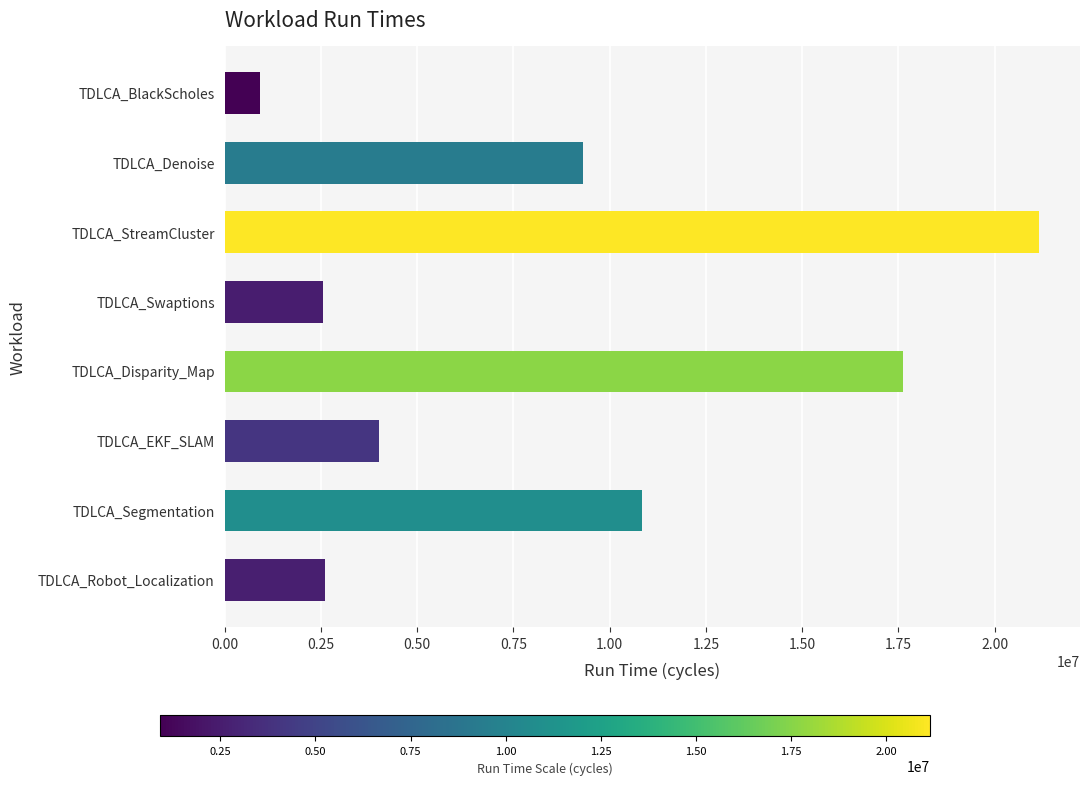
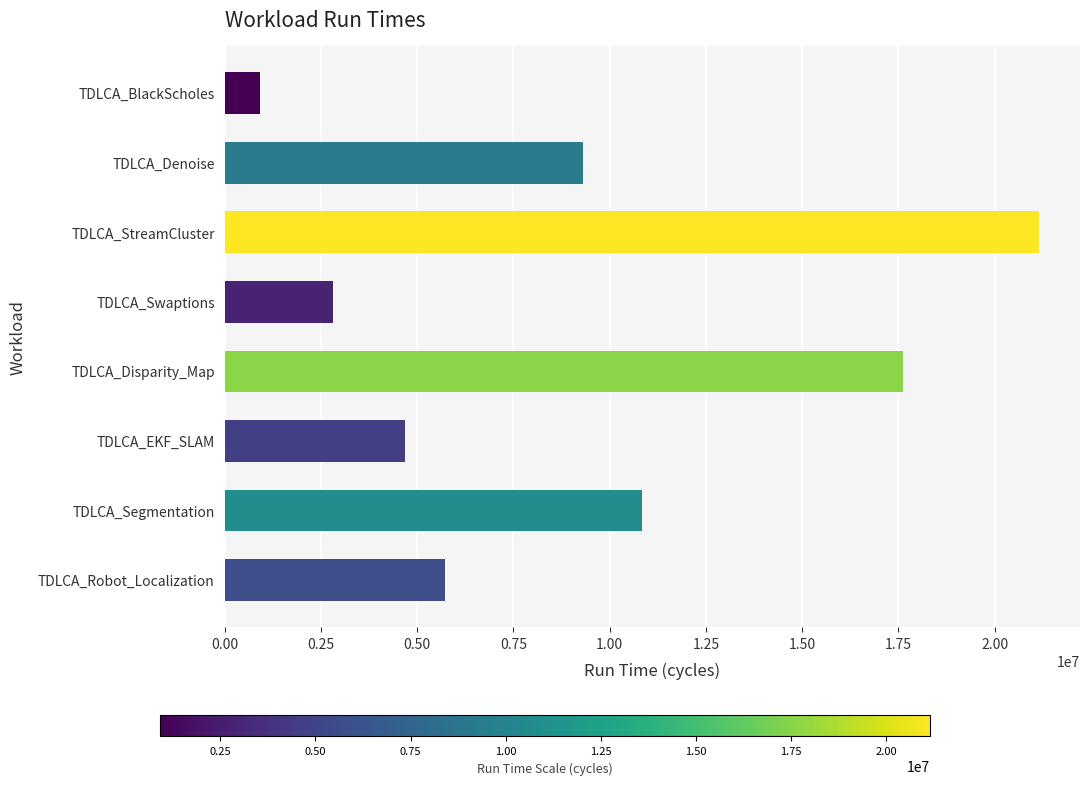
TDLCA_Swaptions: 2500000 -> 2800000
TDLCA_EKF_SLAM: 4000000 -> 4700000
TDLCA_Robot_Localization: 2600000 -> 5700000
